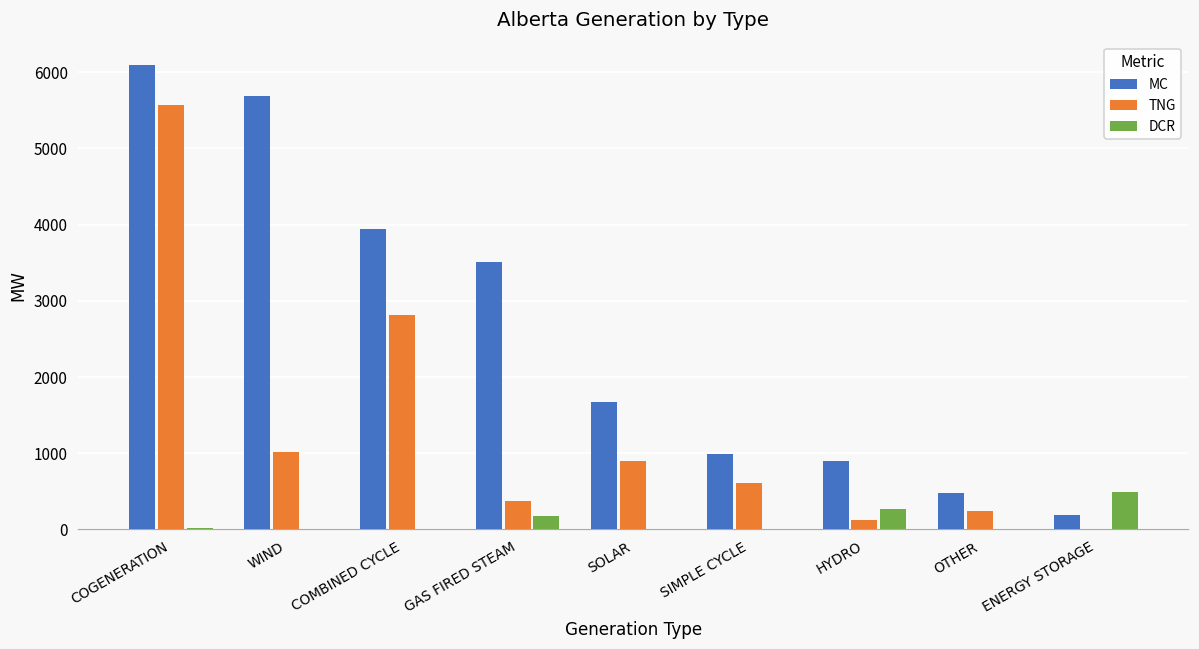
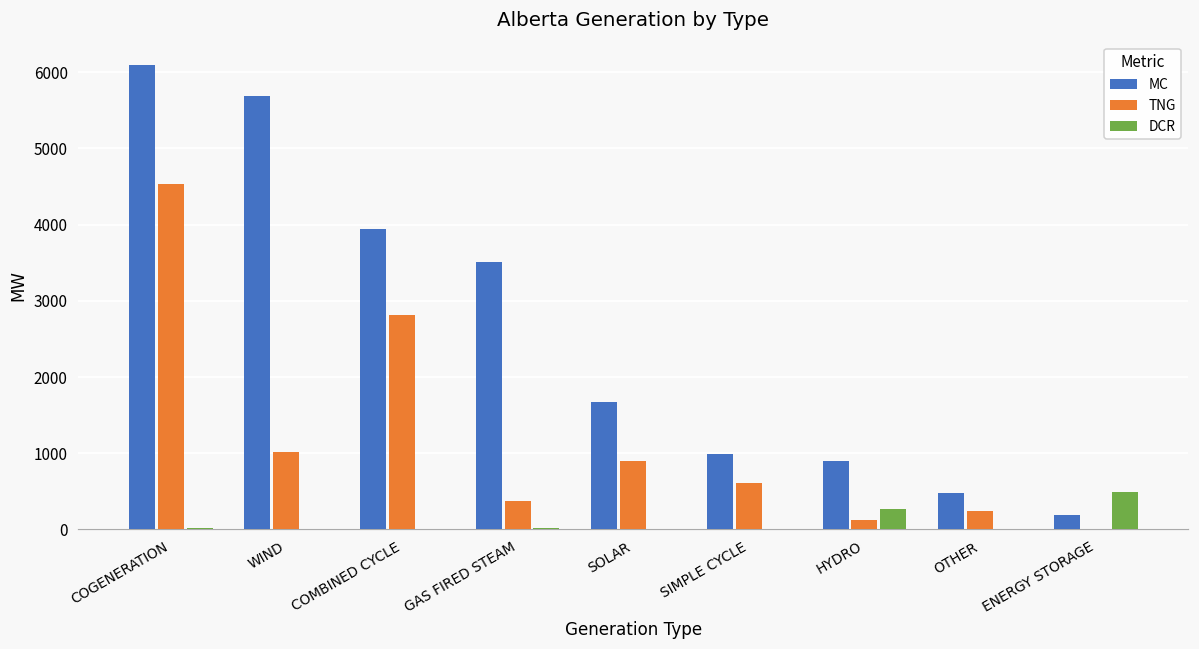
TNG, COGENERATION: 5600 -> 4500
DCR, GAS FIRED STEAM: 200 -> 0
